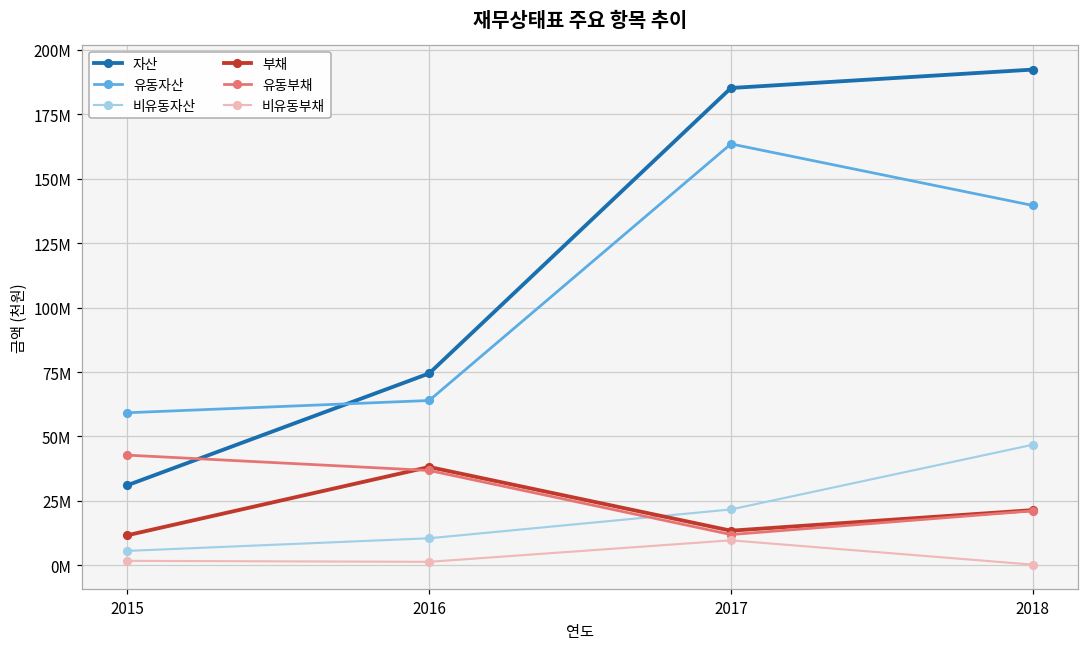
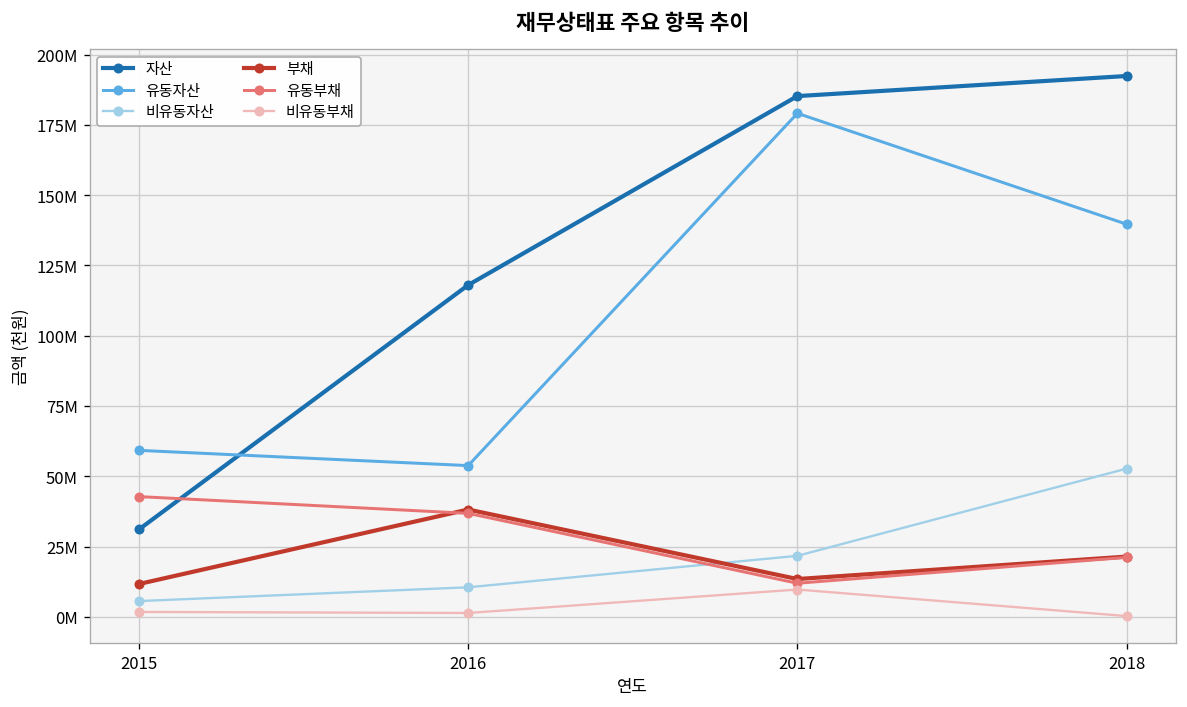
자산, 2016: 74000000 -> 118000000
유동자산, 2016: 64000000 -> 54000000
유동자산, 2017: 164000000 -> 179000000
비유동자산, 2018: 47000000 -> 53000000
